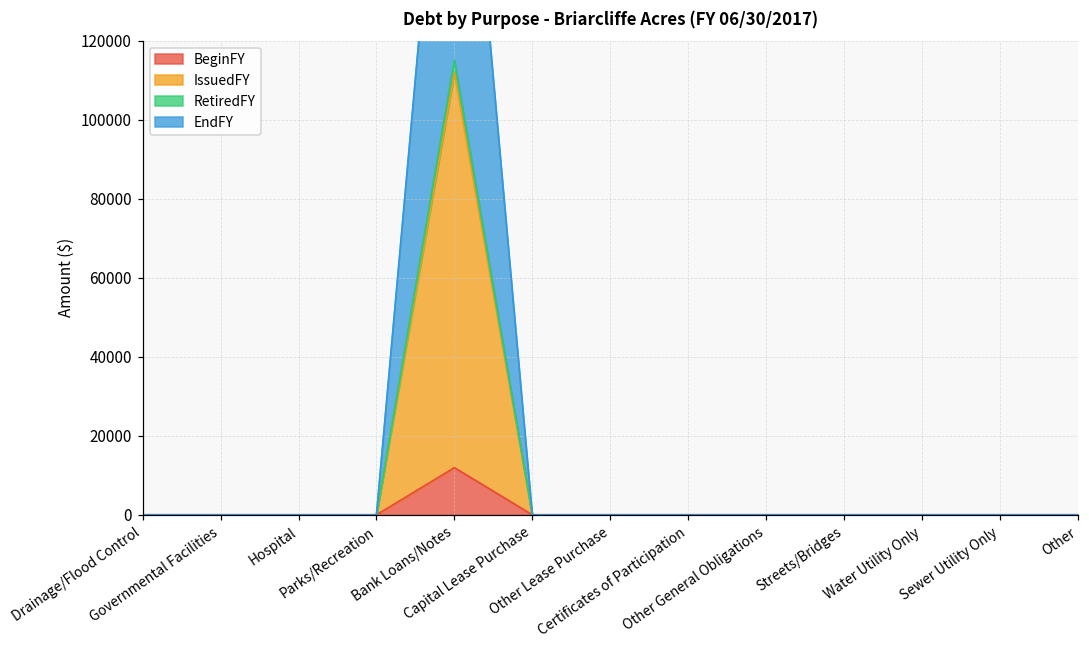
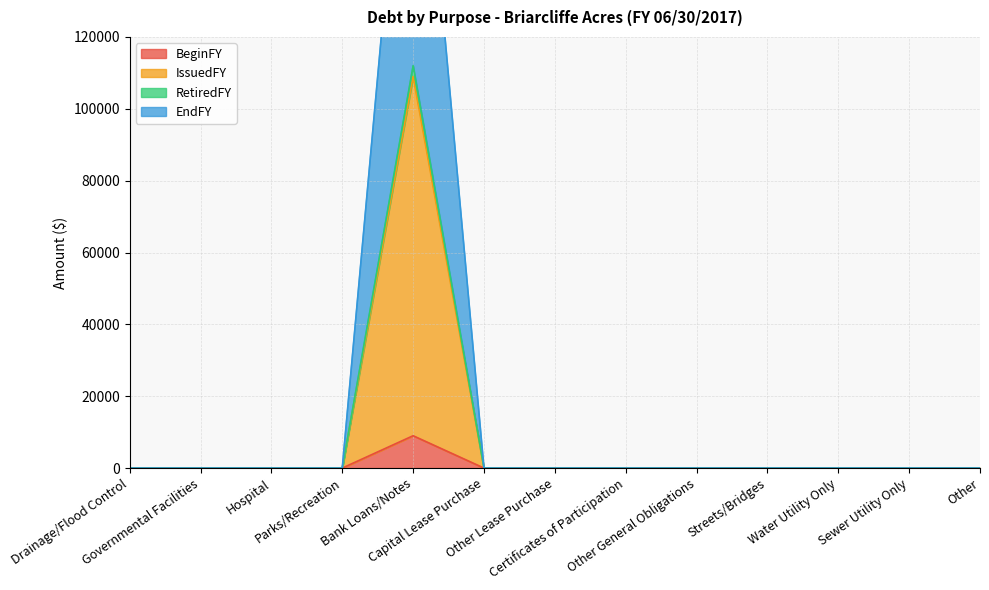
BeginFY, Bank Loans/Notes: 12000 -> 9000
